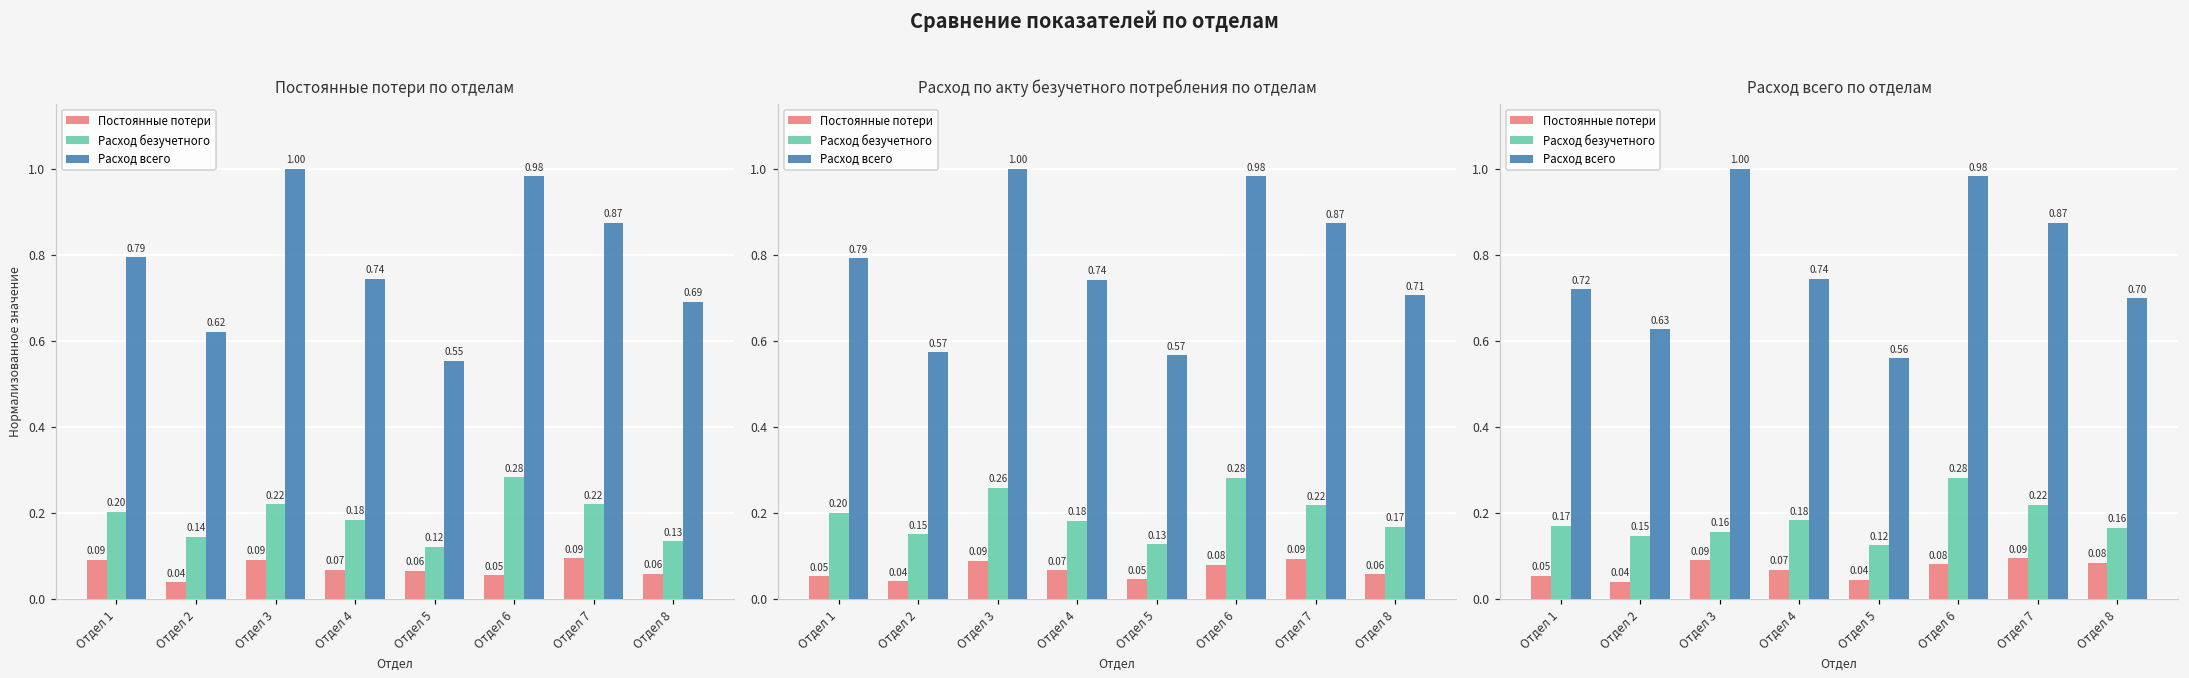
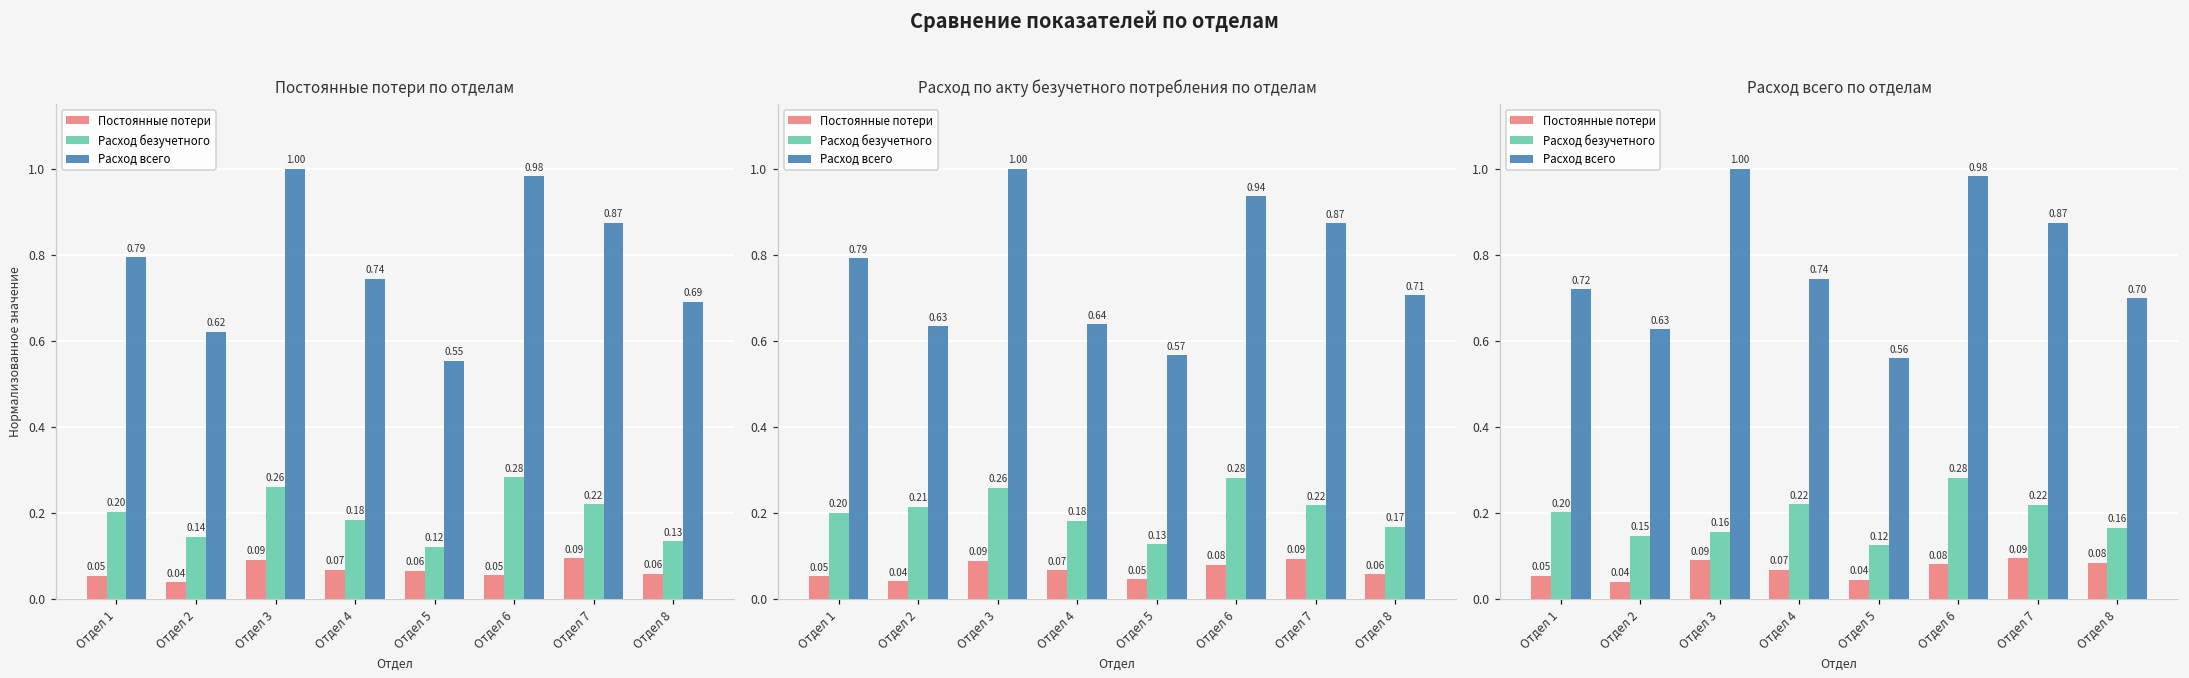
Постоянные потери по отделам, Постоянные потери, Отдел 1: 0.09 -> 0.05
Постоянные потери по отделам, Расход безучетного, Отдел 3: 0.22 -> 0.26
Расход по акту безучетного потребления по отделам, Расход безучетного, Отдел 2: 0.15 -> 0.21
Расход по акту безучетного потребления по отделам, Расход всего, Отдел 2: 0.57 -> 0.63
Расход по акту безучетного потребления по отделам, Расход всего, Отдел 4: 0.74 -> 0.64
Расход по акту безучетного потребления по отделам, Расход всего, Отдел 6: 0.98 -> 0.94
Расход всего по отделам, Расход безучетного, Отдел 1: 0.17 -> 0.20
Расход всего по отделам, Расход безучетного, Отдел 4: 0.18 -> 0.22
